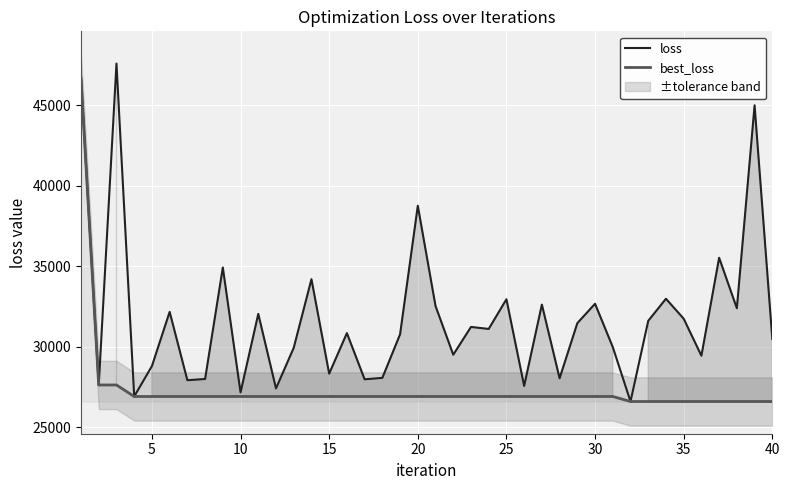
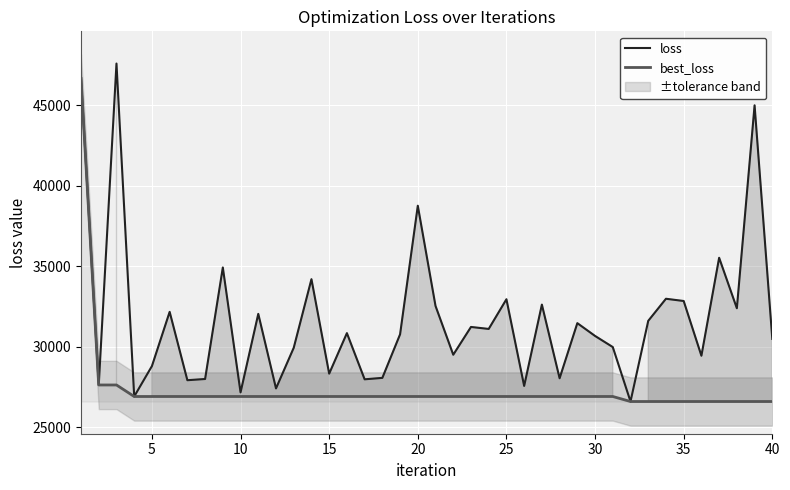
loss, 30: 32700 -> 30700
loss, 35: 31800 -> 32900
